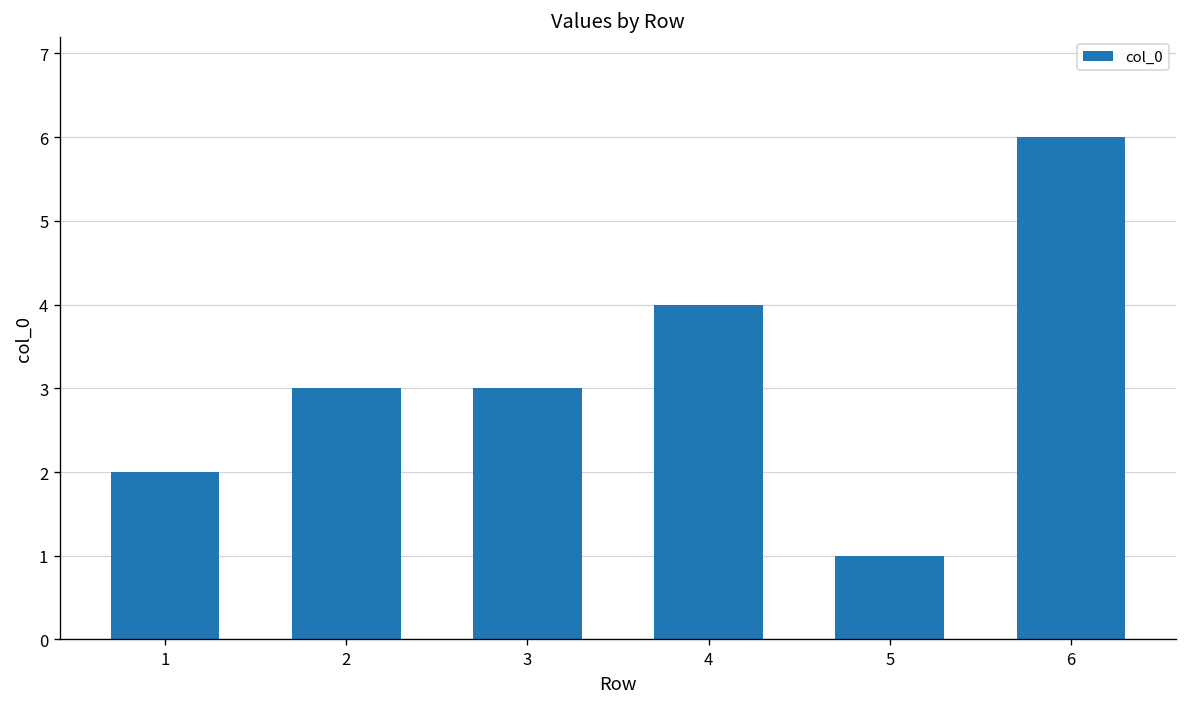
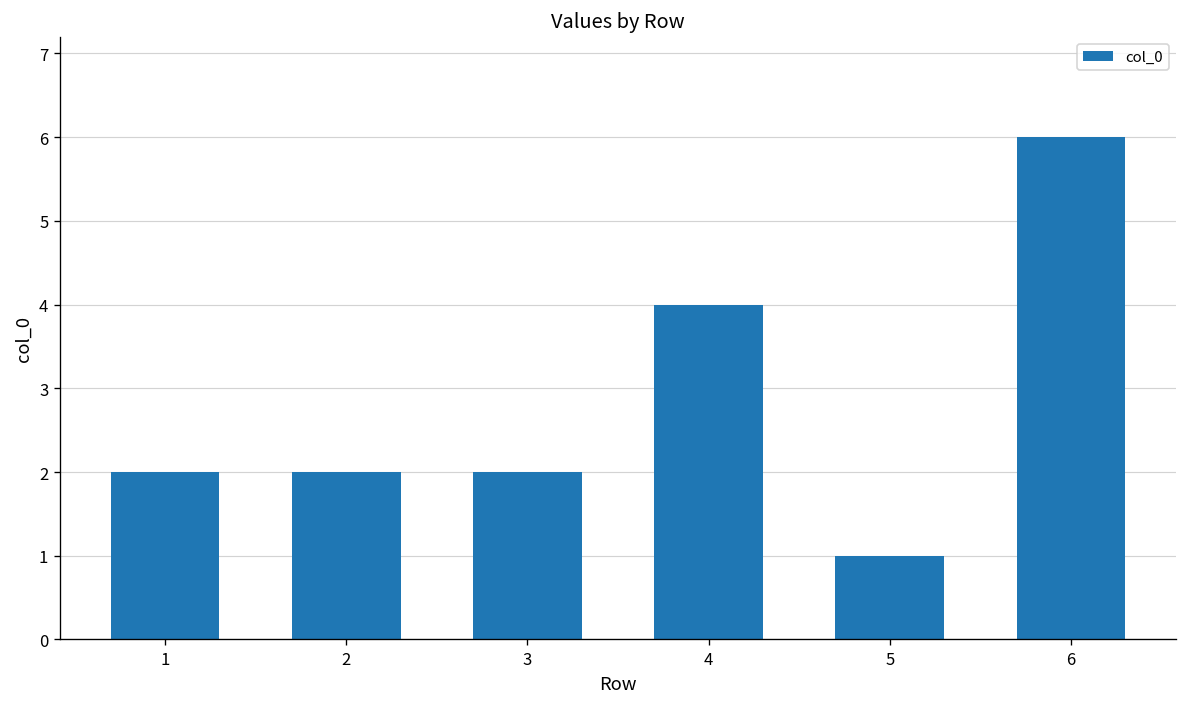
2: 3 -> 2
3: 3 -> 2
